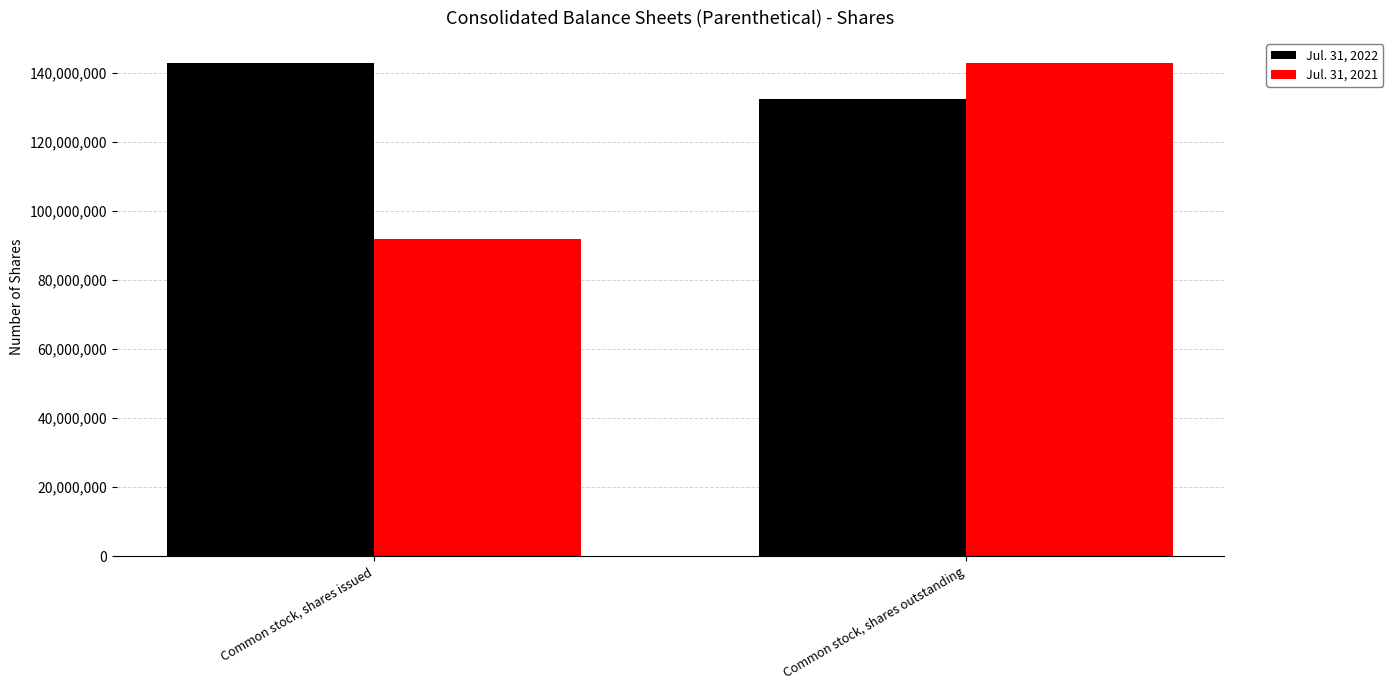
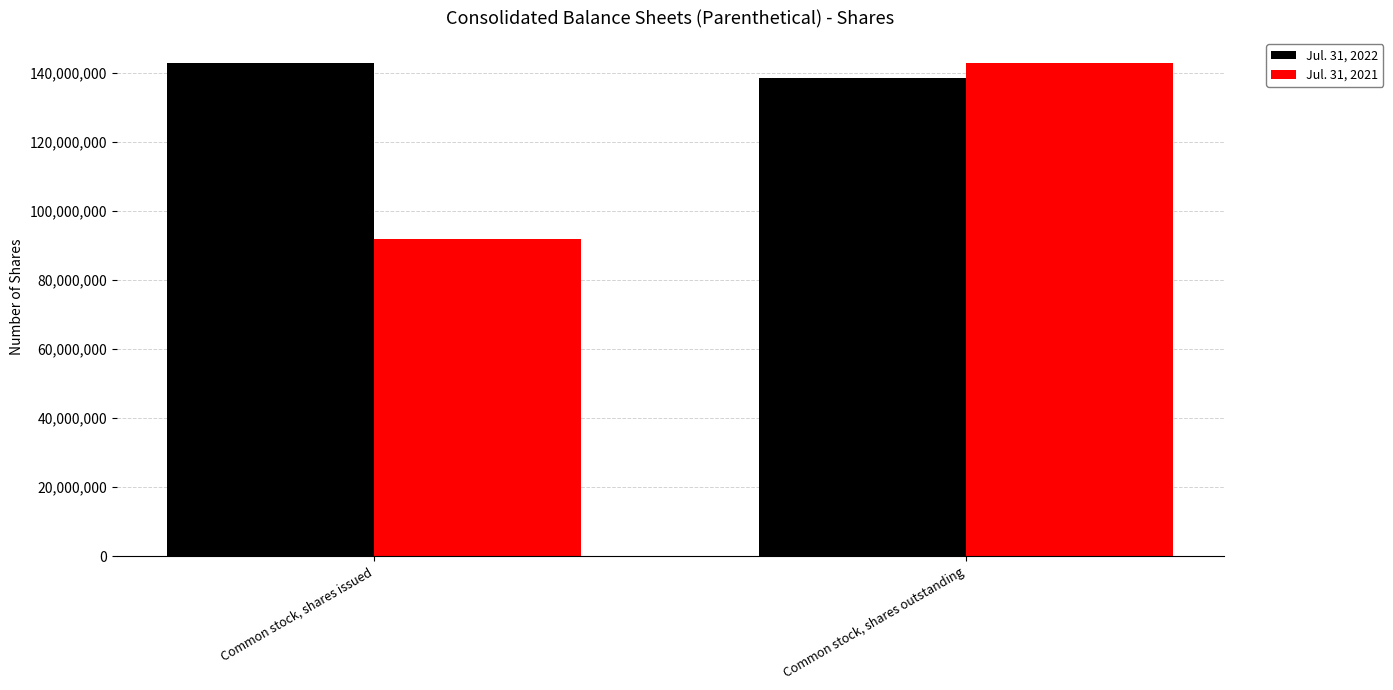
Jul. 31, 2022, Common stock, shares outstanding: 132,000,000 -> 139,000,000
